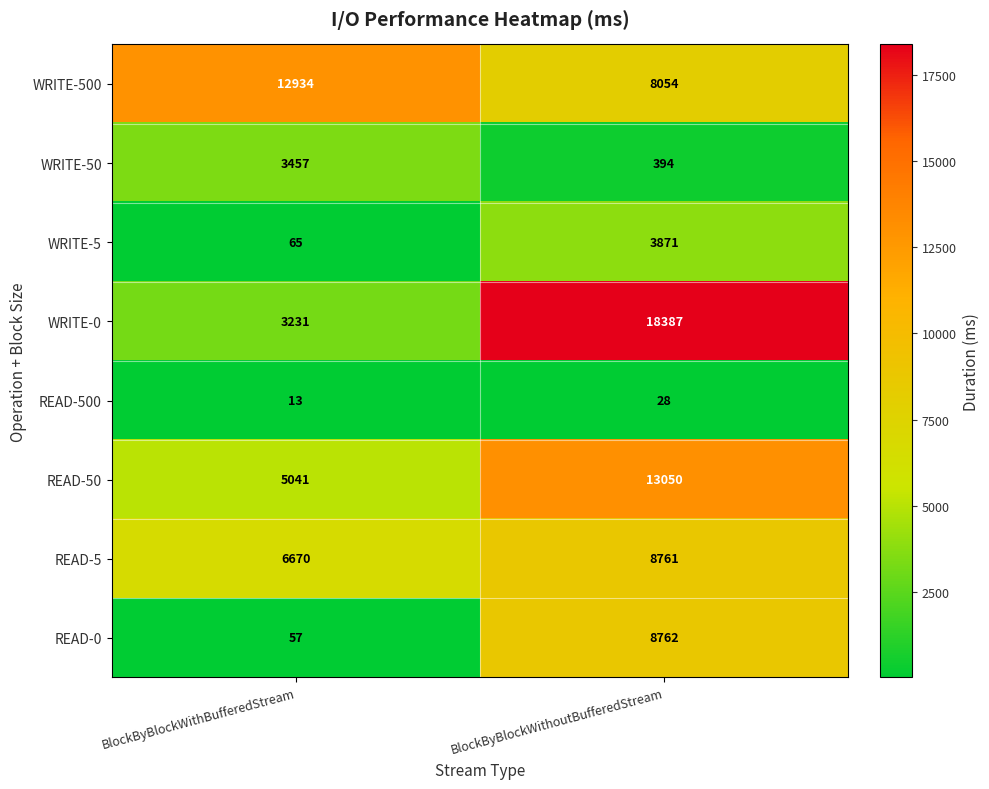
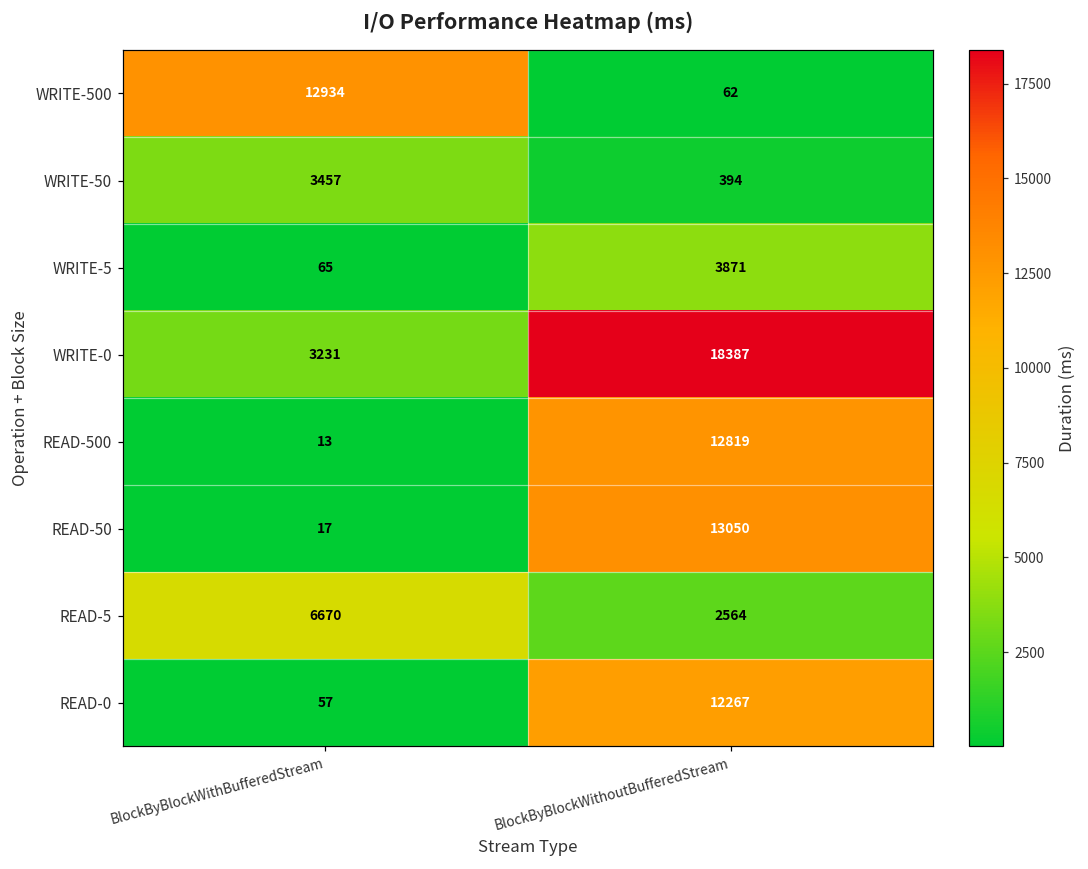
WRITE-500, BlockByBlockWithoutBufferedStream: 8054 -> 62
READ-500, BlockByBlockWithoutBufferedStream: 28 -> 12819
READ-50, BlockByBlockWithBufferedStream: 5041 -> 17
READ-5, BlockByBlockWithoutBufferedStream: 8761 -> 2564
READ-0, BlockByBlockWithoutBufferedStream: 8762 -> 12267
